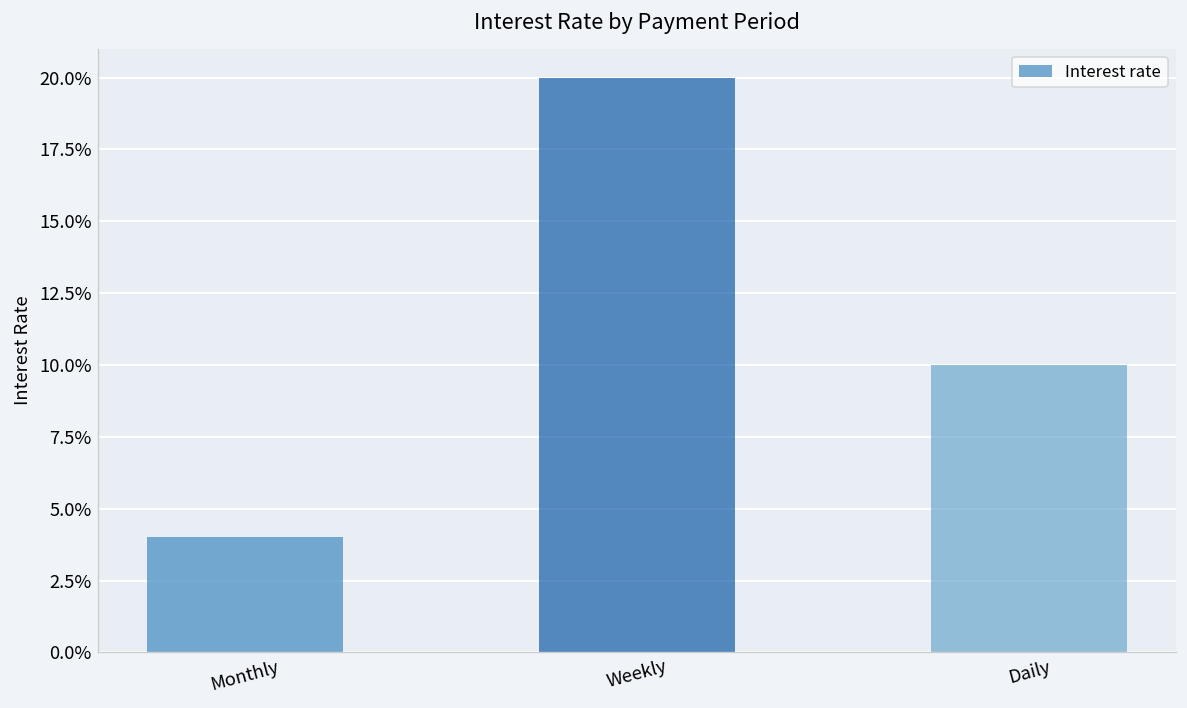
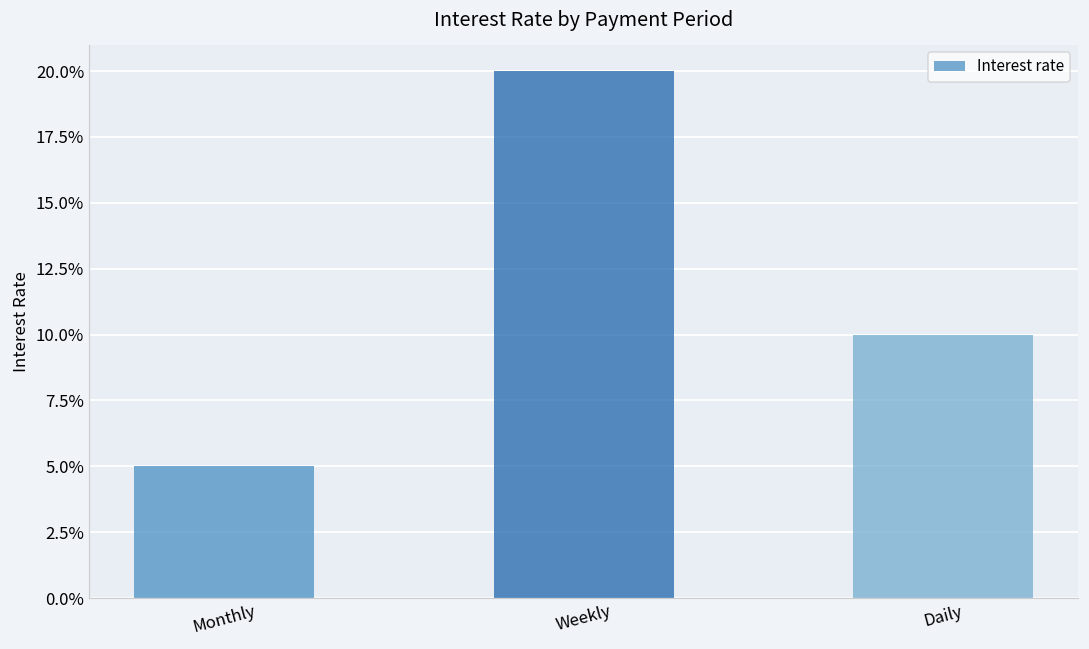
Monthly: 4.0% -> 5.0%
